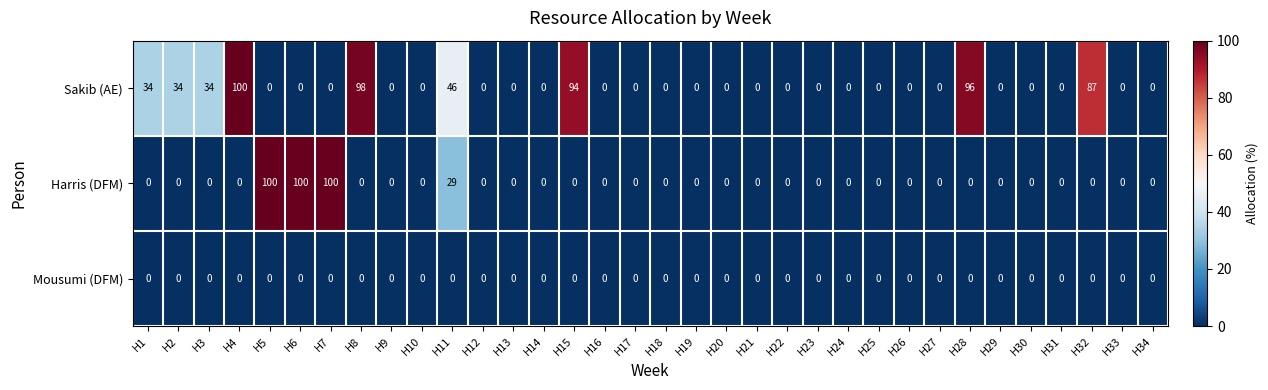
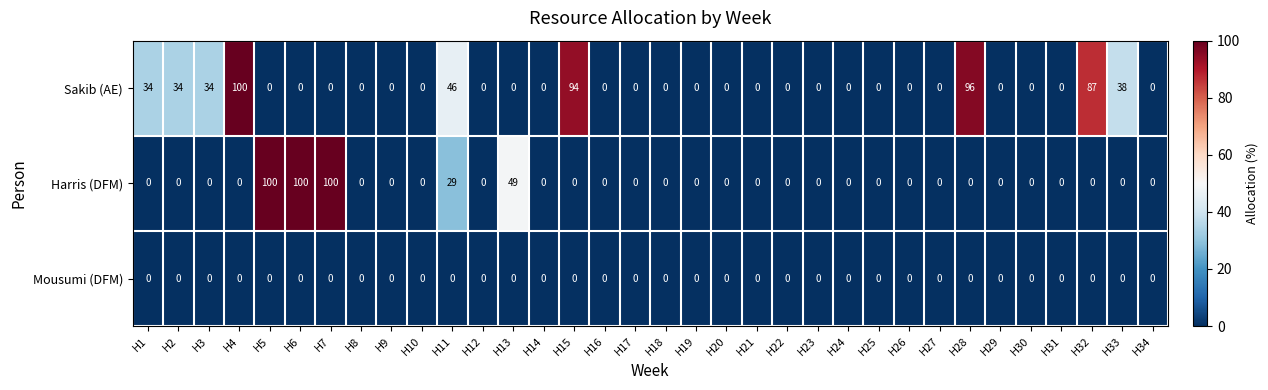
Sakib (AE), H8: 98 -> 0
Sakib (AE), H33: 0 -> 38
Harris (DFM), H13: 0 -> 49
